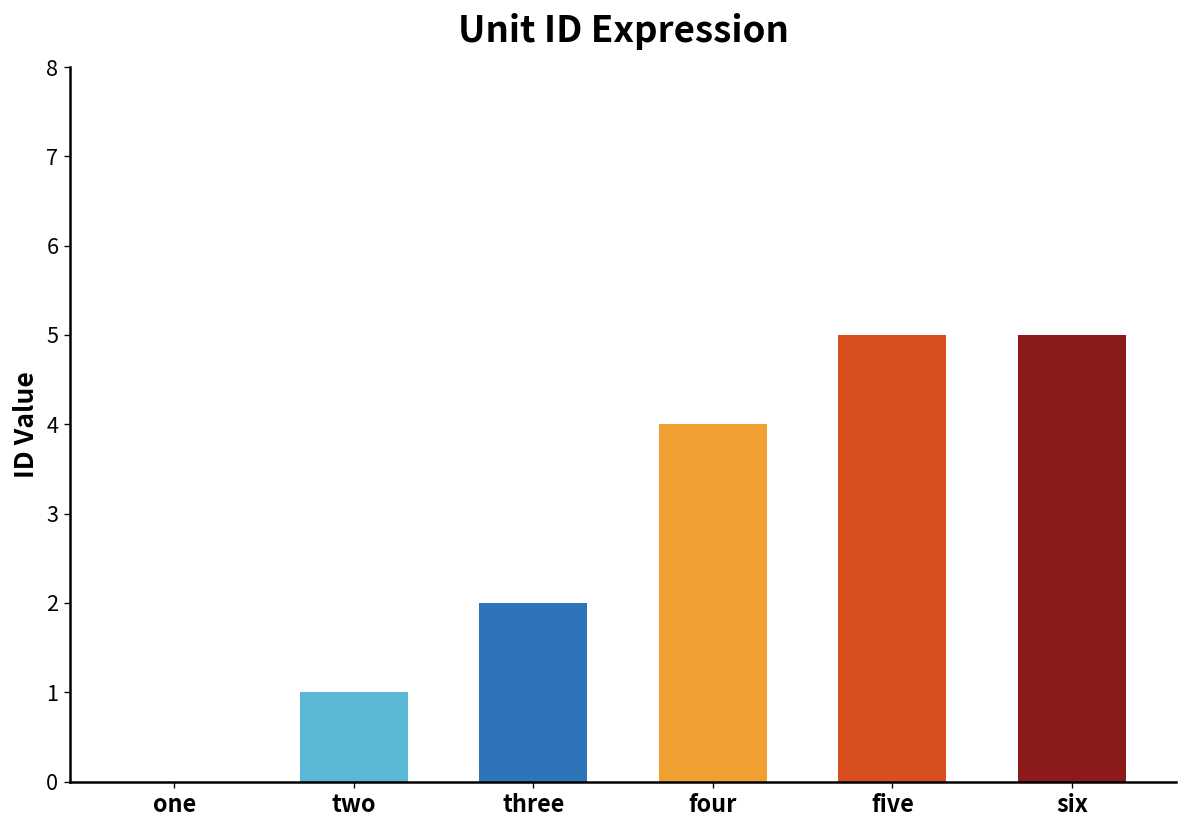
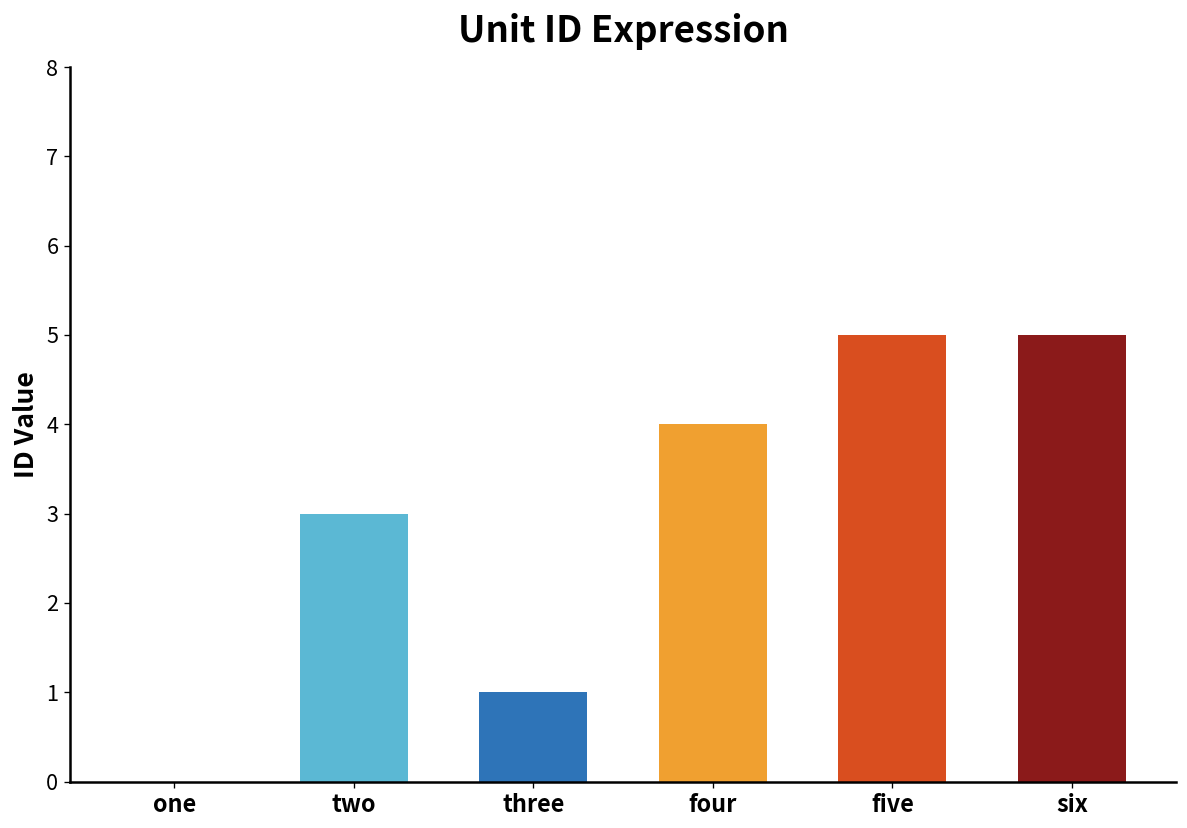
two: 1 -> 3
three: 2 -> 1
